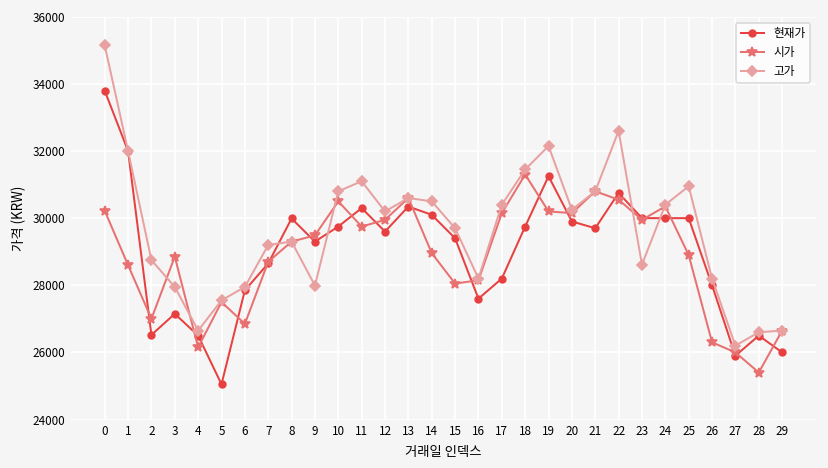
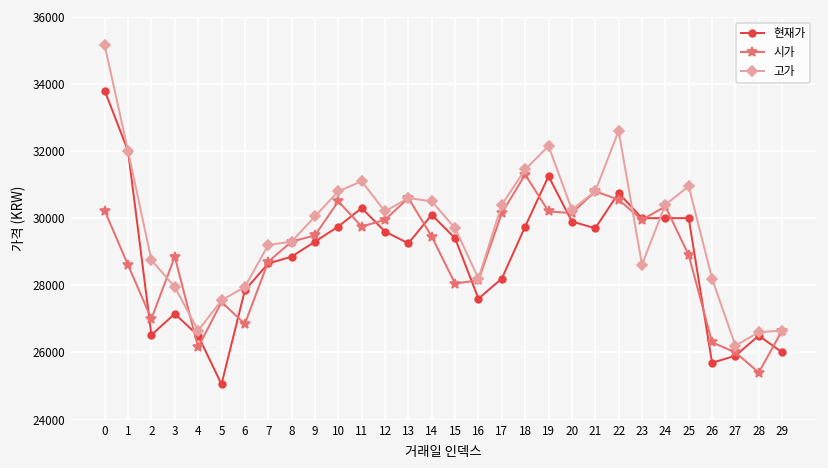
현재가, 8: 30000 -> 28900
고가, 9: 28000 -> 30100
현재가, 13: 30300 -> 29300
시가, 14: 29000 -> 29500
현재가, 26: 28000 -> 25700
